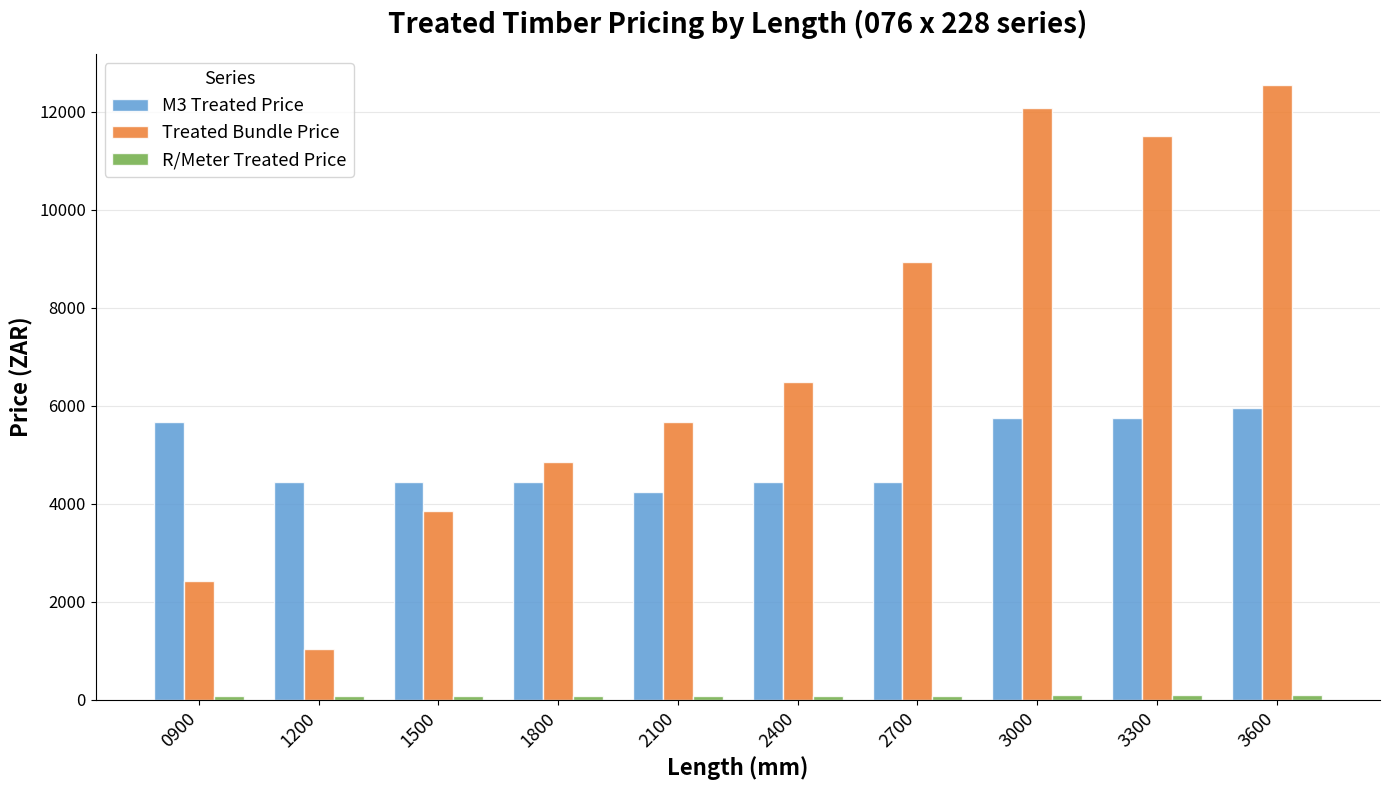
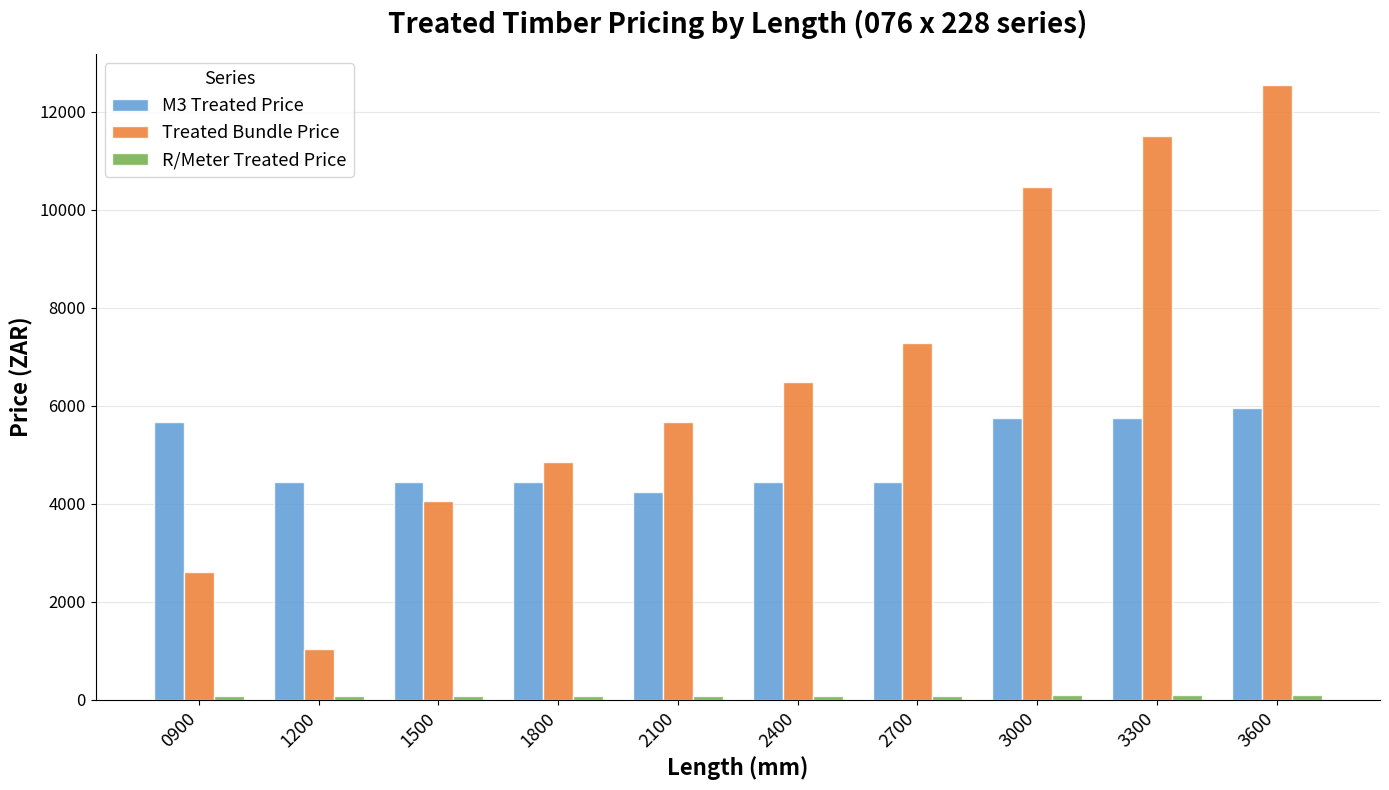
Treated Bundle Price, 0900: 2400 -> 2600
Treated Bundle Price, 1500: 3900 -> 4000
Treated Bundle Price, 2700: 8900 -> 7300
Treated Bundle Price, 3000: 12100 -> 10500
